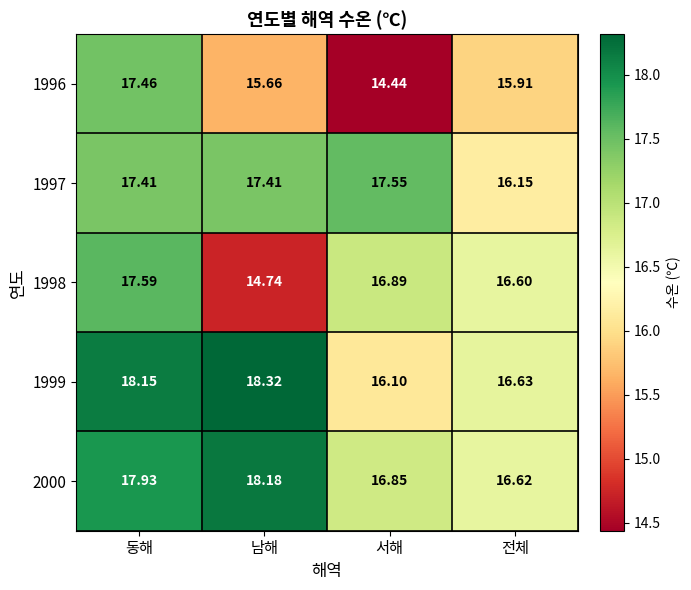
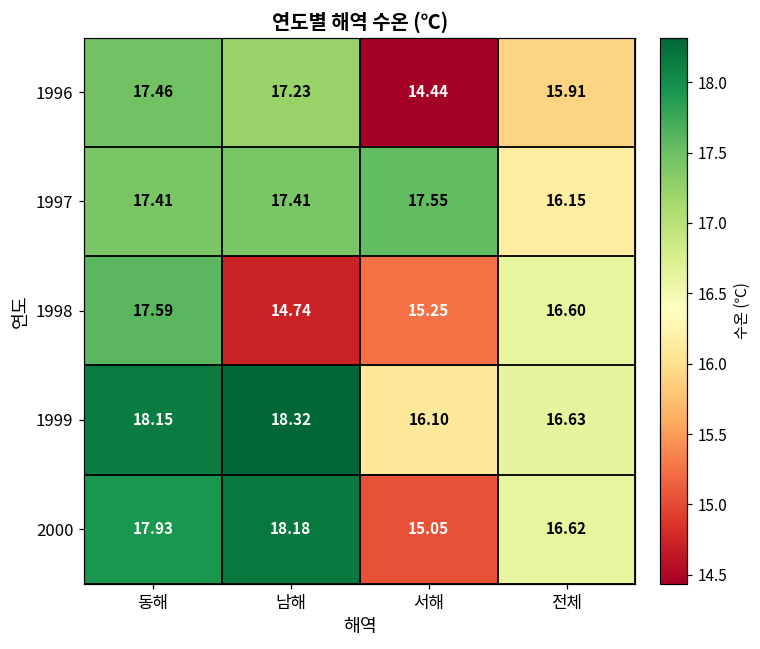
1996, 남해: 15.66 -> 17.23
1998, 서해: 16.89 -> 15.25
2000, 서해: 16.85 -> 15.05
